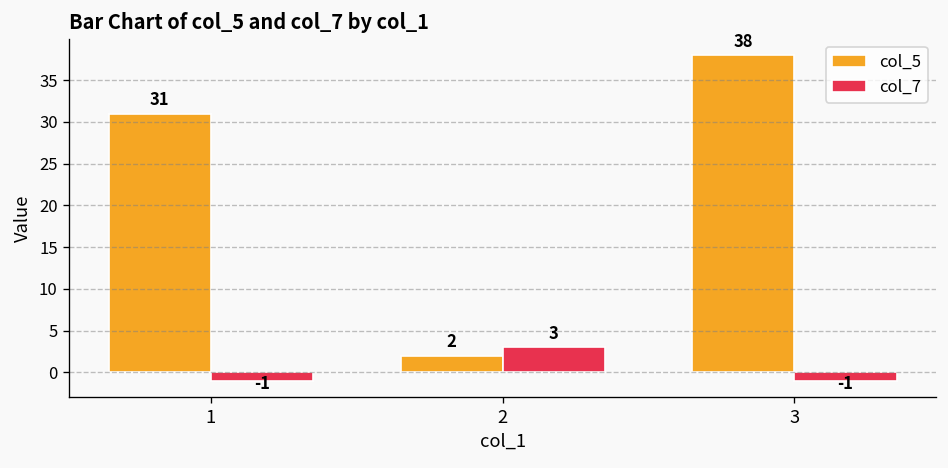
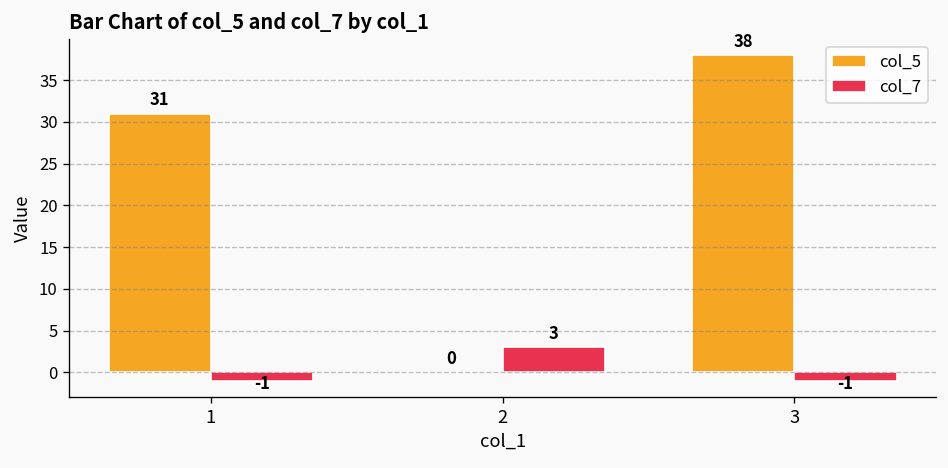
col_5, 2: 2 -> 0
